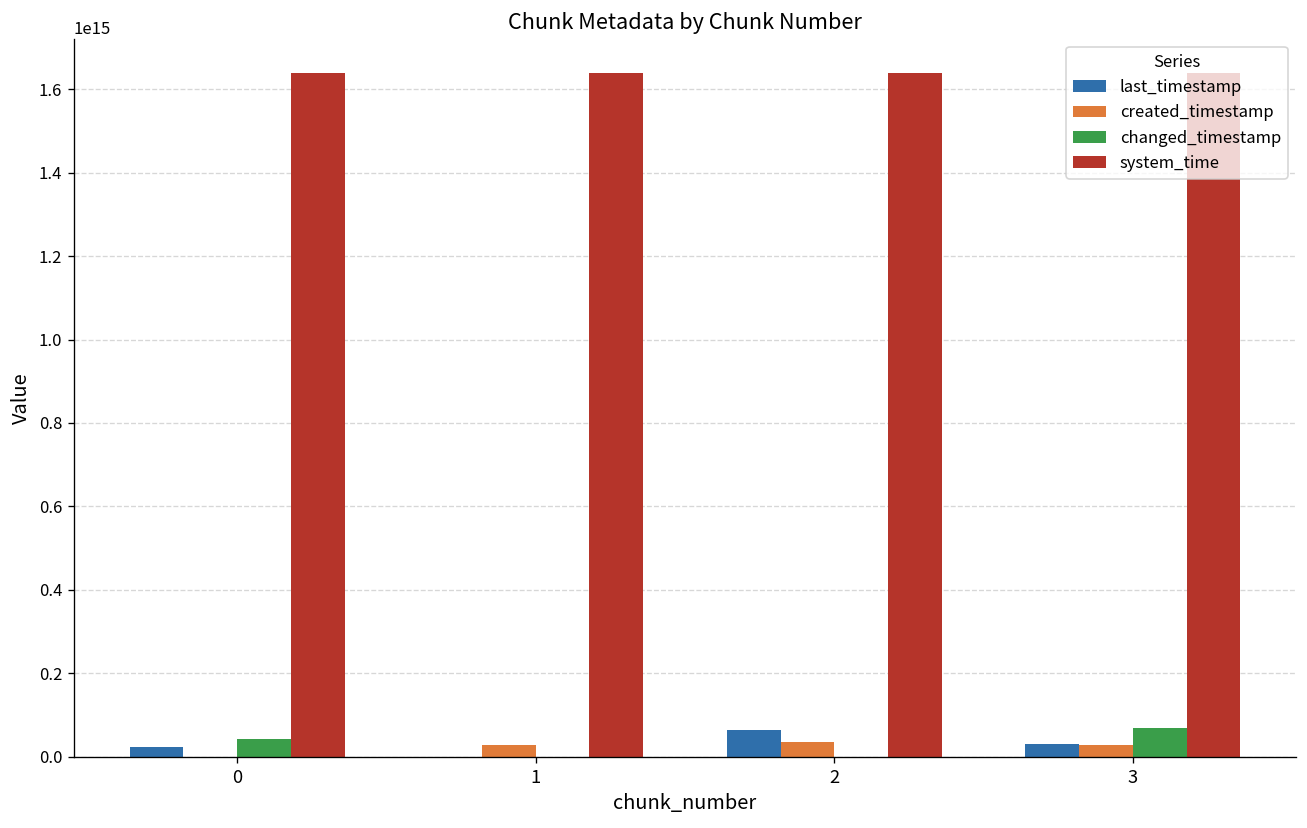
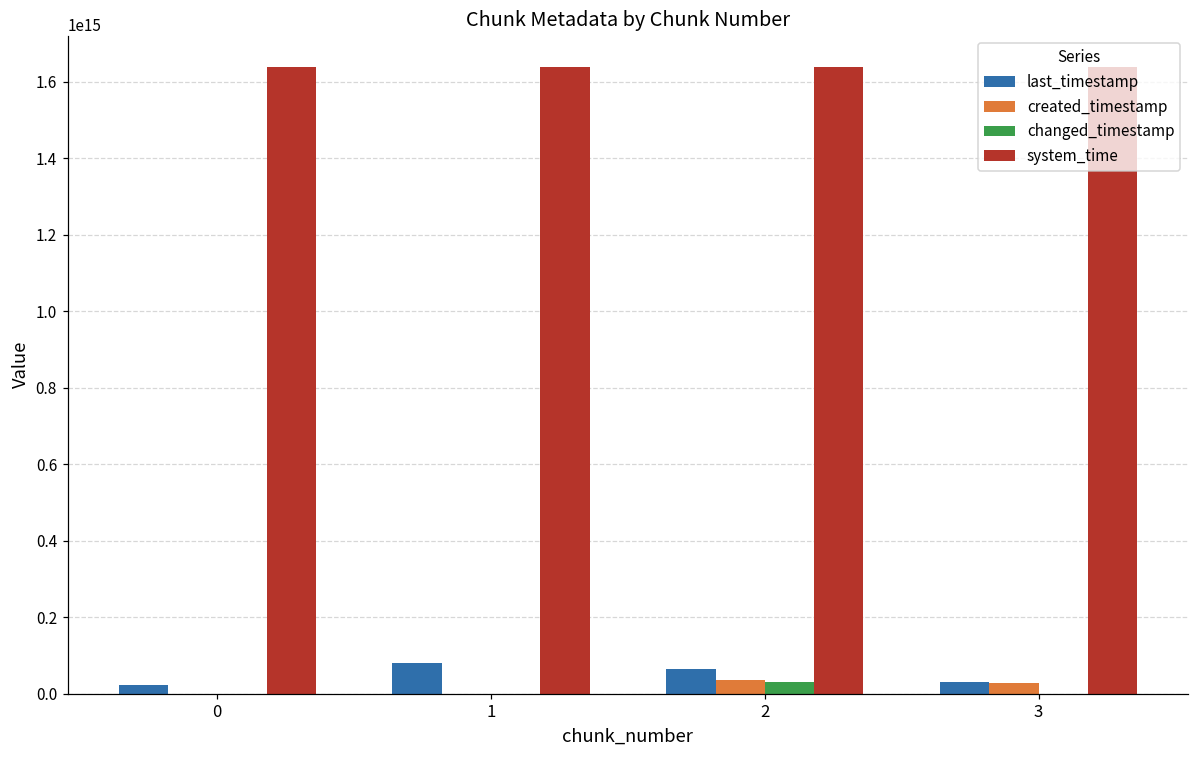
changed_timestamp, 0: 40000000000000 -> 0
last_timestamp, 1: 0 -> 80000000000000
created_timestamp, 1: 30000000000000 -> 0
changed_timestamp, 2: 0 -> 30000000000000
changed_timestamp, 3: 70000000000000 -> 0
